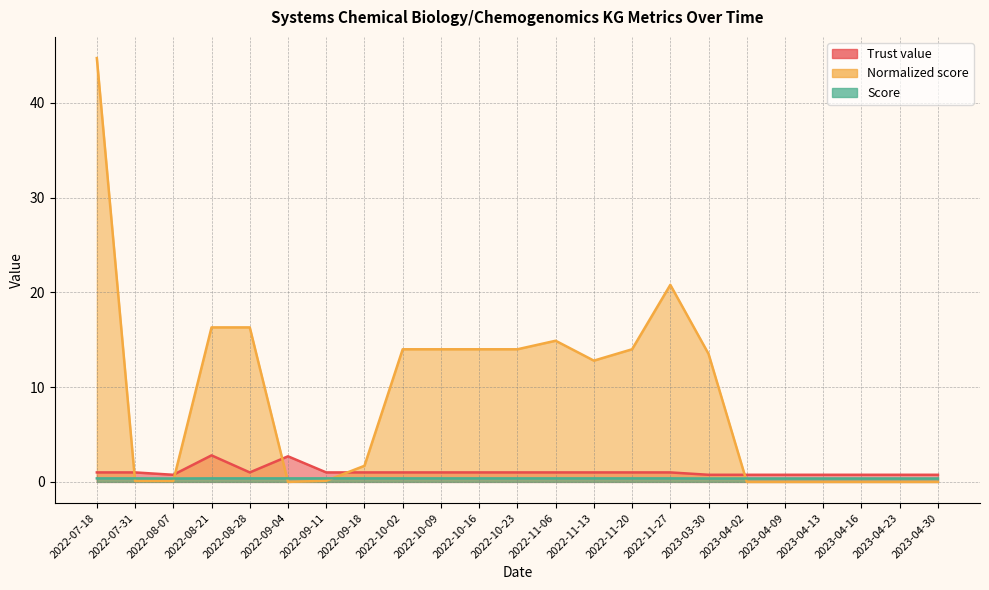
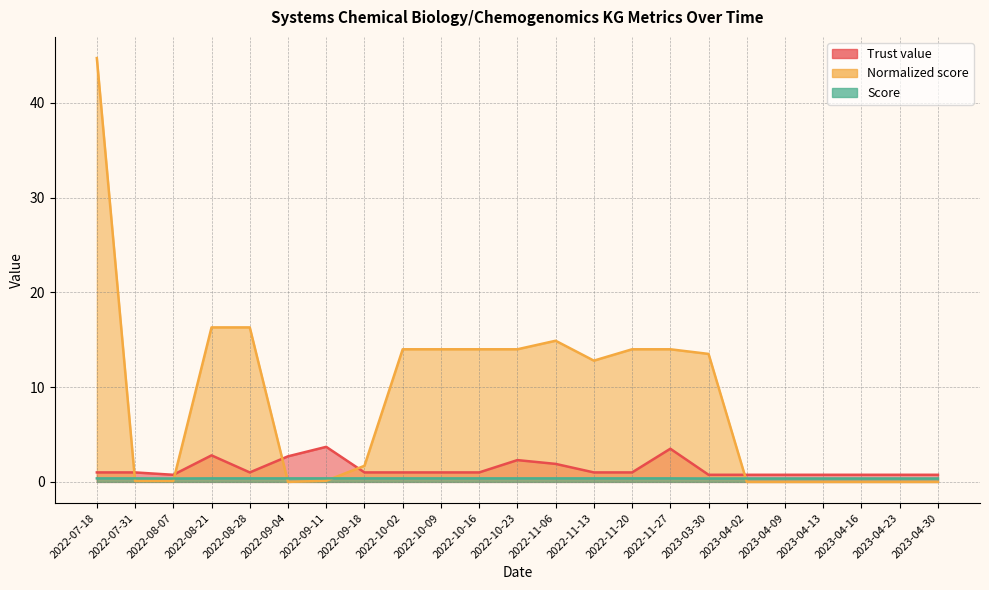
Trust value, 2022-09-11: 1 -> 4
Trust value, 2022-10-23: 1 -> 2
Trust value, 2022-11-06: 1 -> 2
Trust value, 2022-11-27: 1 -> 4
Normalized score, 2022-11-27: 21 -> 14
